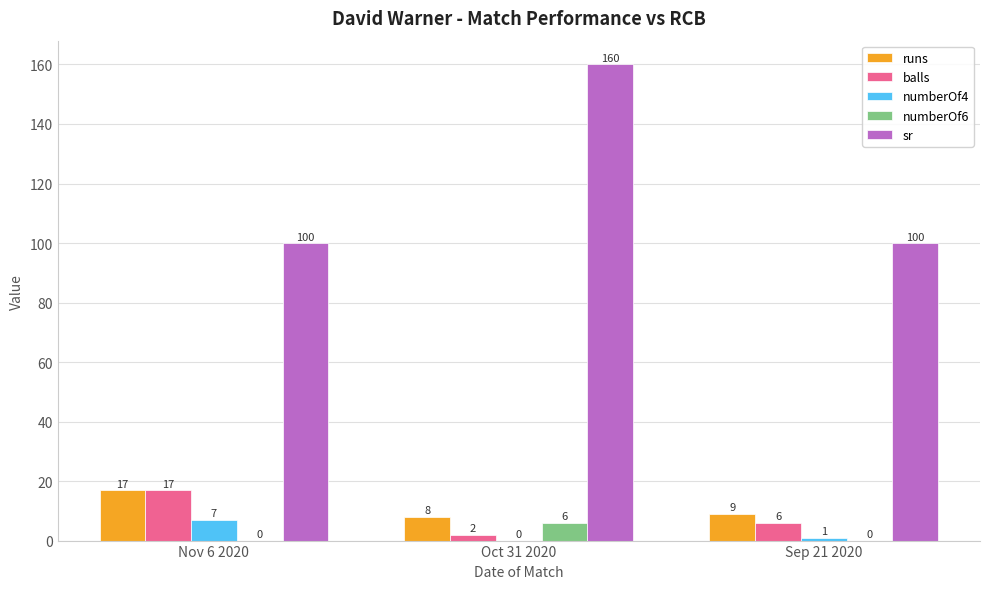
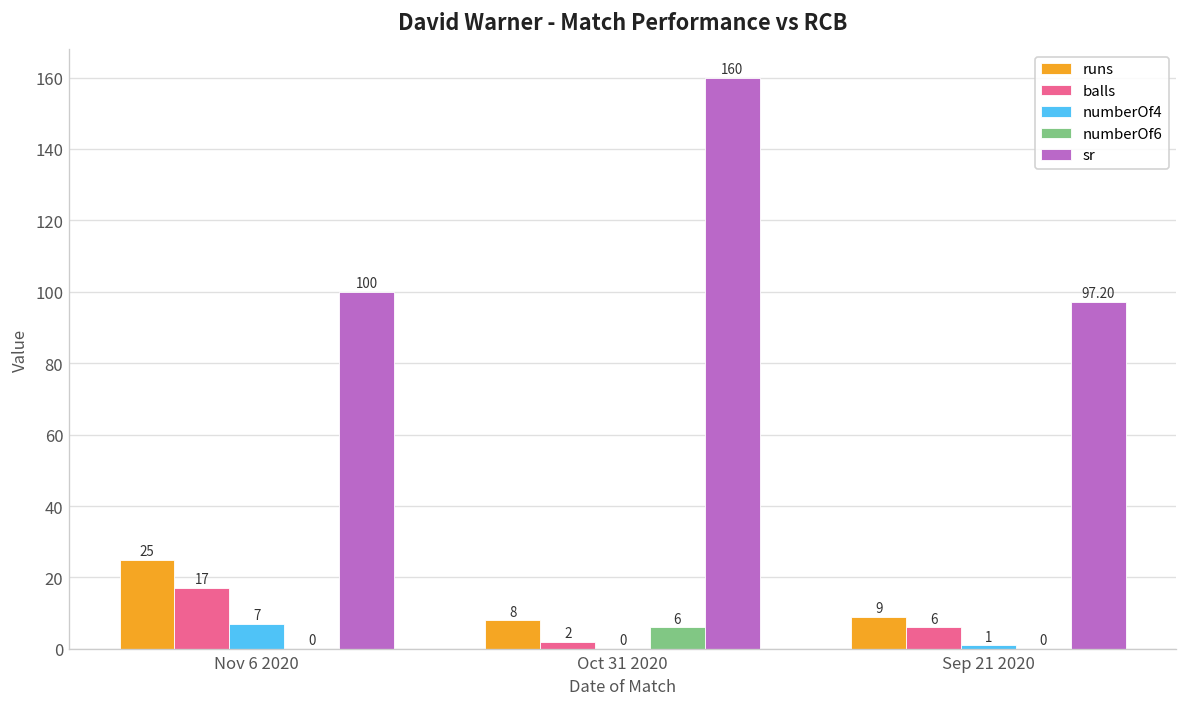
runs, Nov 6 2020: 17 -> 25
sr, Sep 21 2020: 100 -> 97.20
